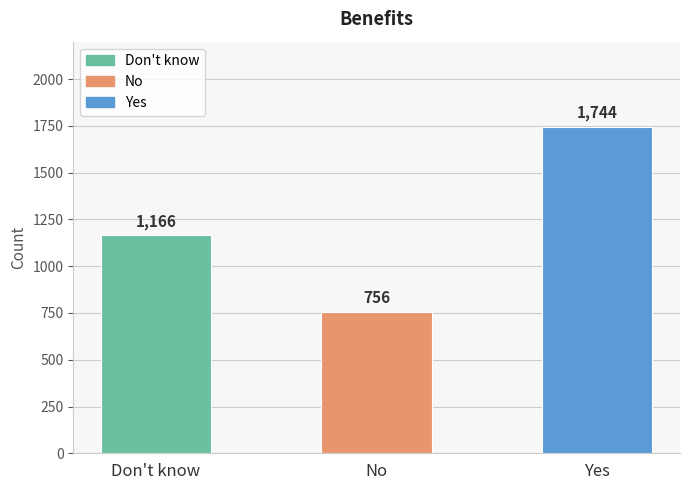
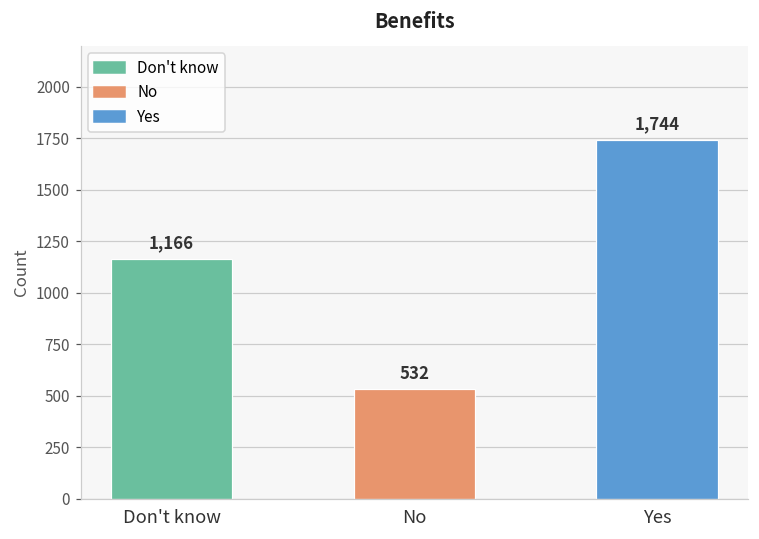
No: 756 -> 532
